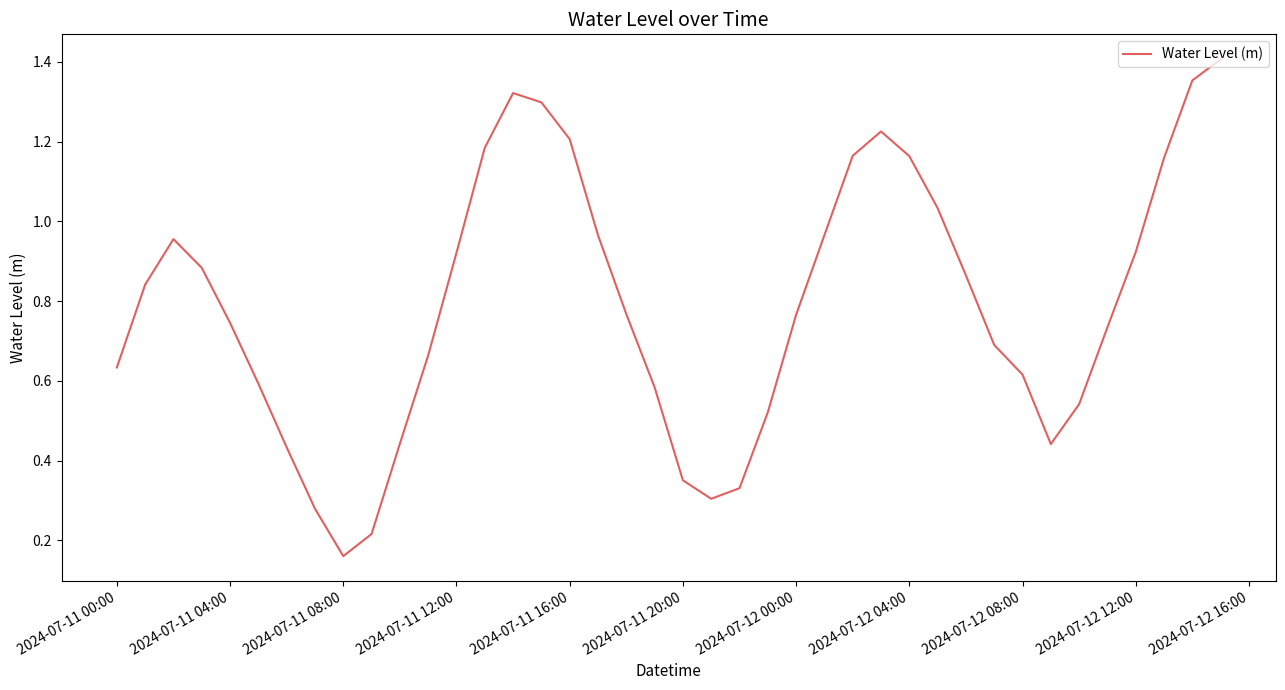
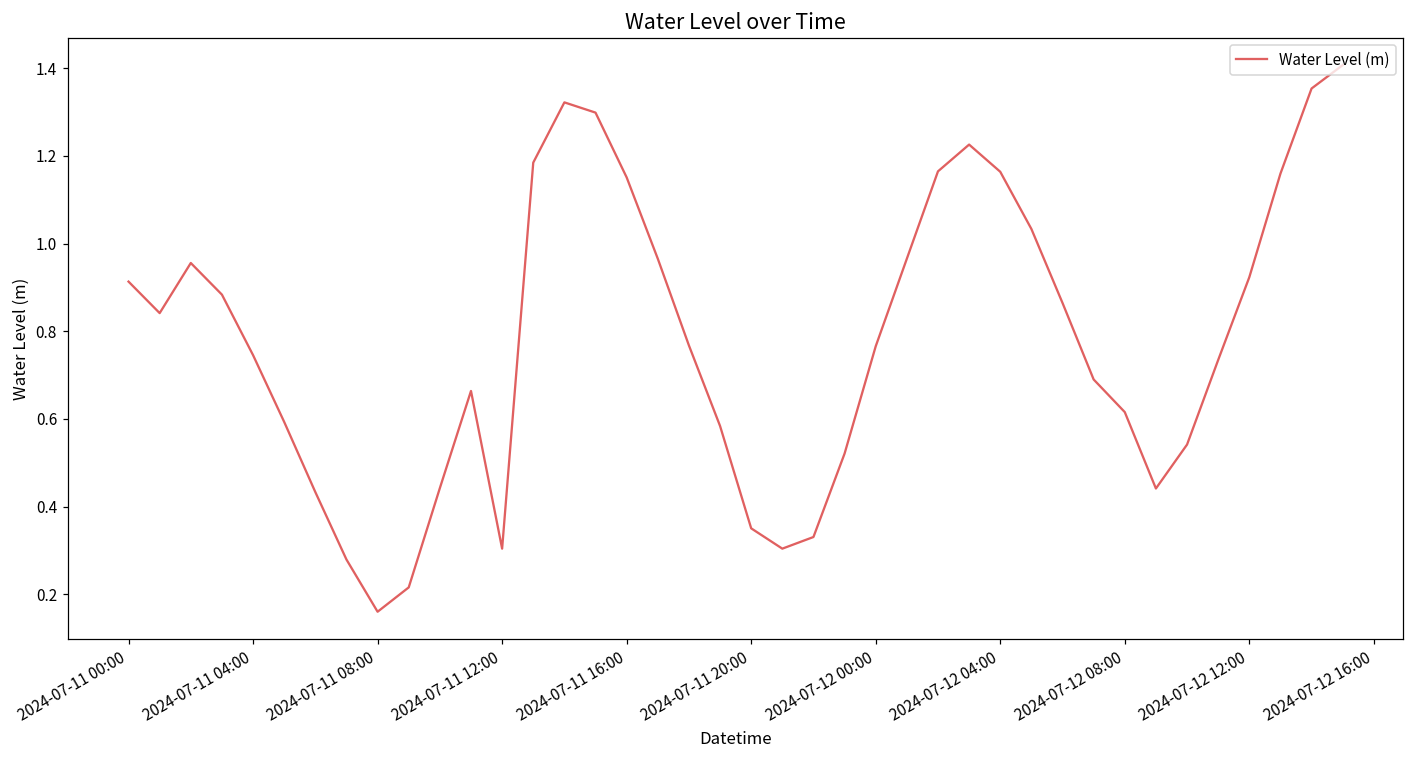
2024-07-11 00:00: 0.63 -> 0.91
2024-07-11 12:00: 0.92 -> 0.30
2024-07-11 16:00: 1.21 -> 1.15
